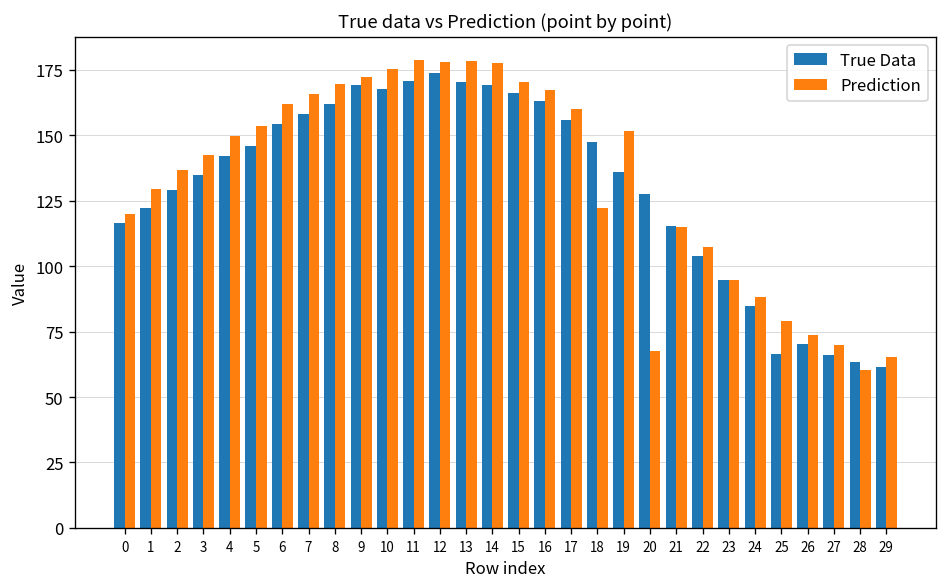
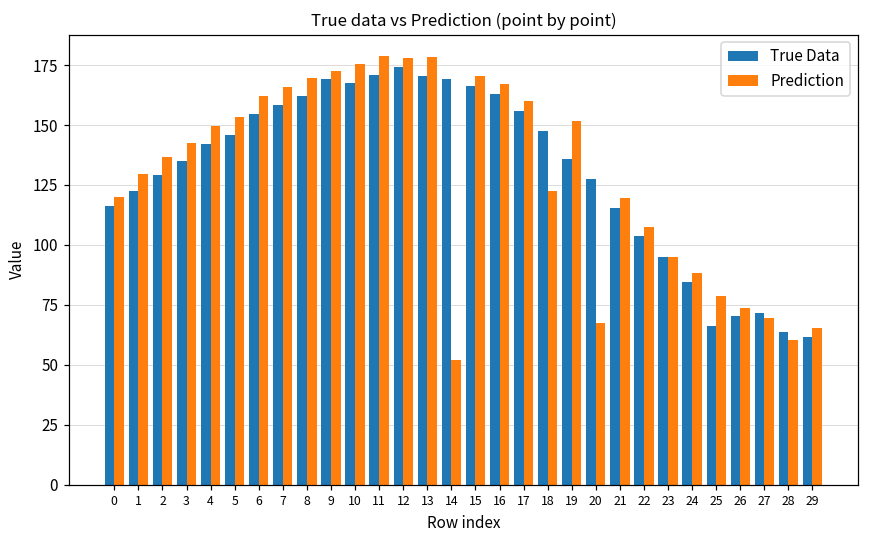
Prediction, 14: 178 -> 52
Prediction, 21: 115 -> 119
True Data, 27: 66 -> 72
